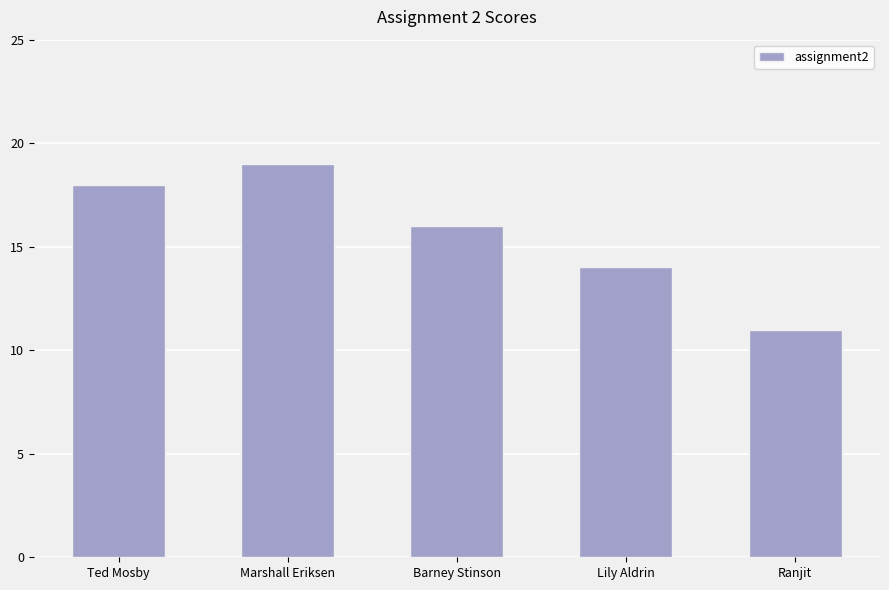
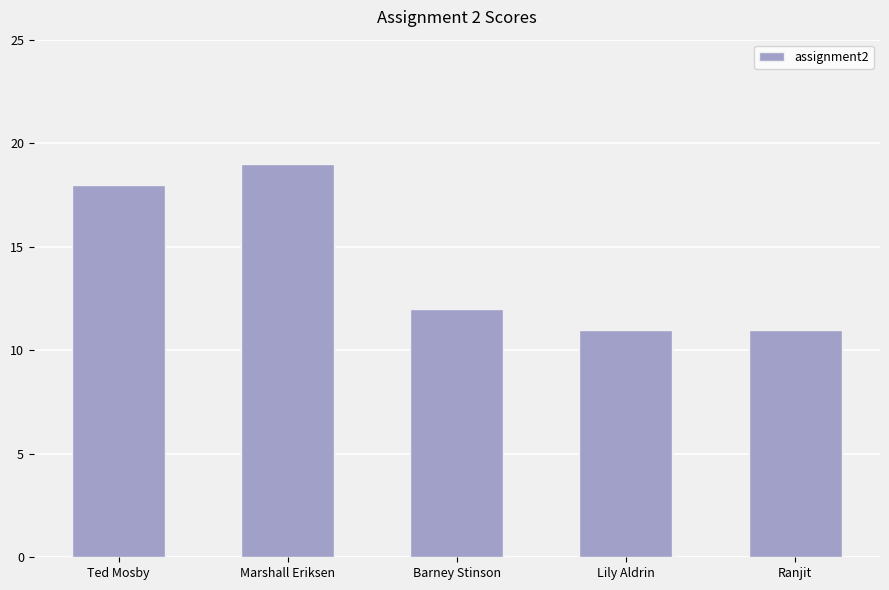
Barney Stinson: 16 -> 12
Lily Aldrin: 14 -> 11
